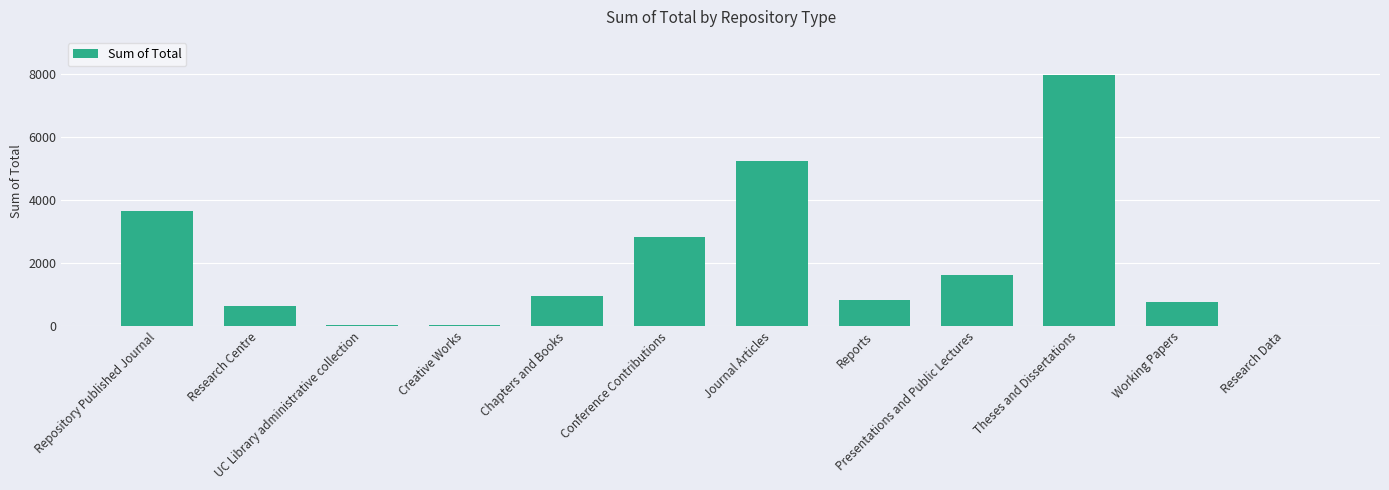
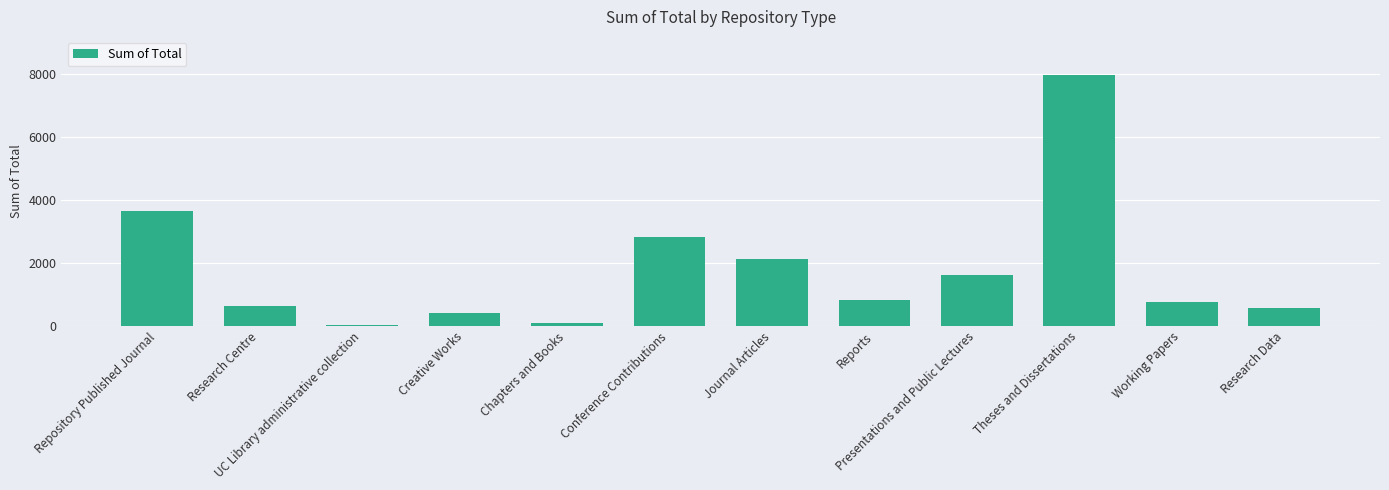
Creative Works: 0 -> 400
Chapters and Books: 900 -> 100
Journal Articles: 5200 -> 2100
Research Data: 0 -> 600
